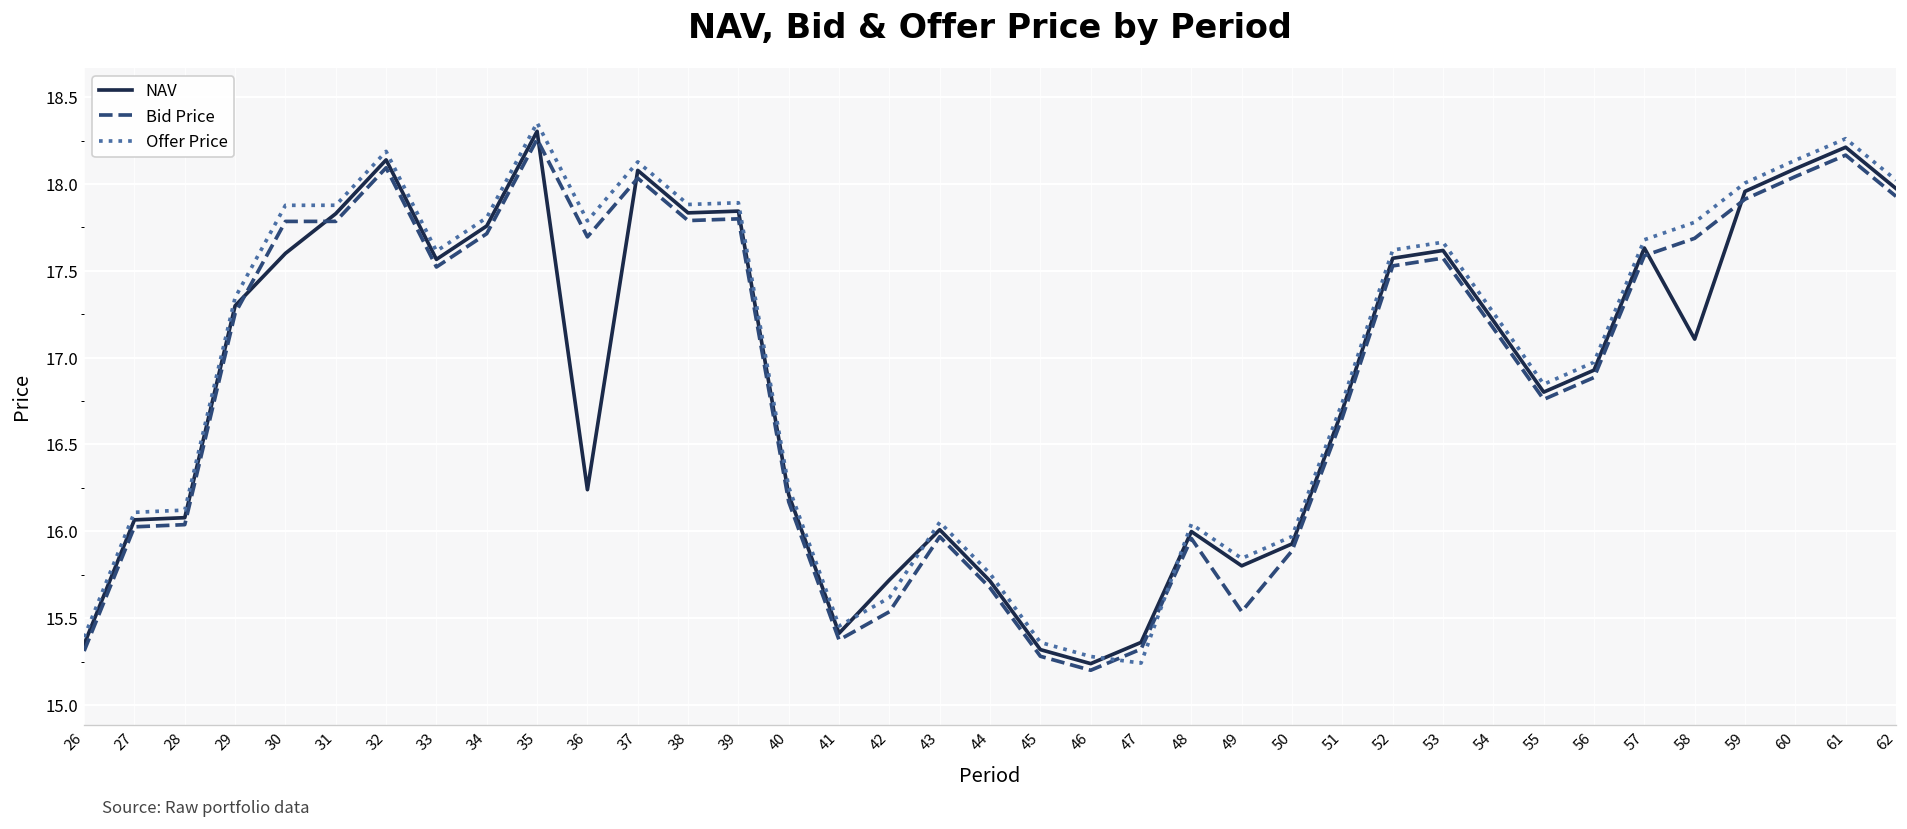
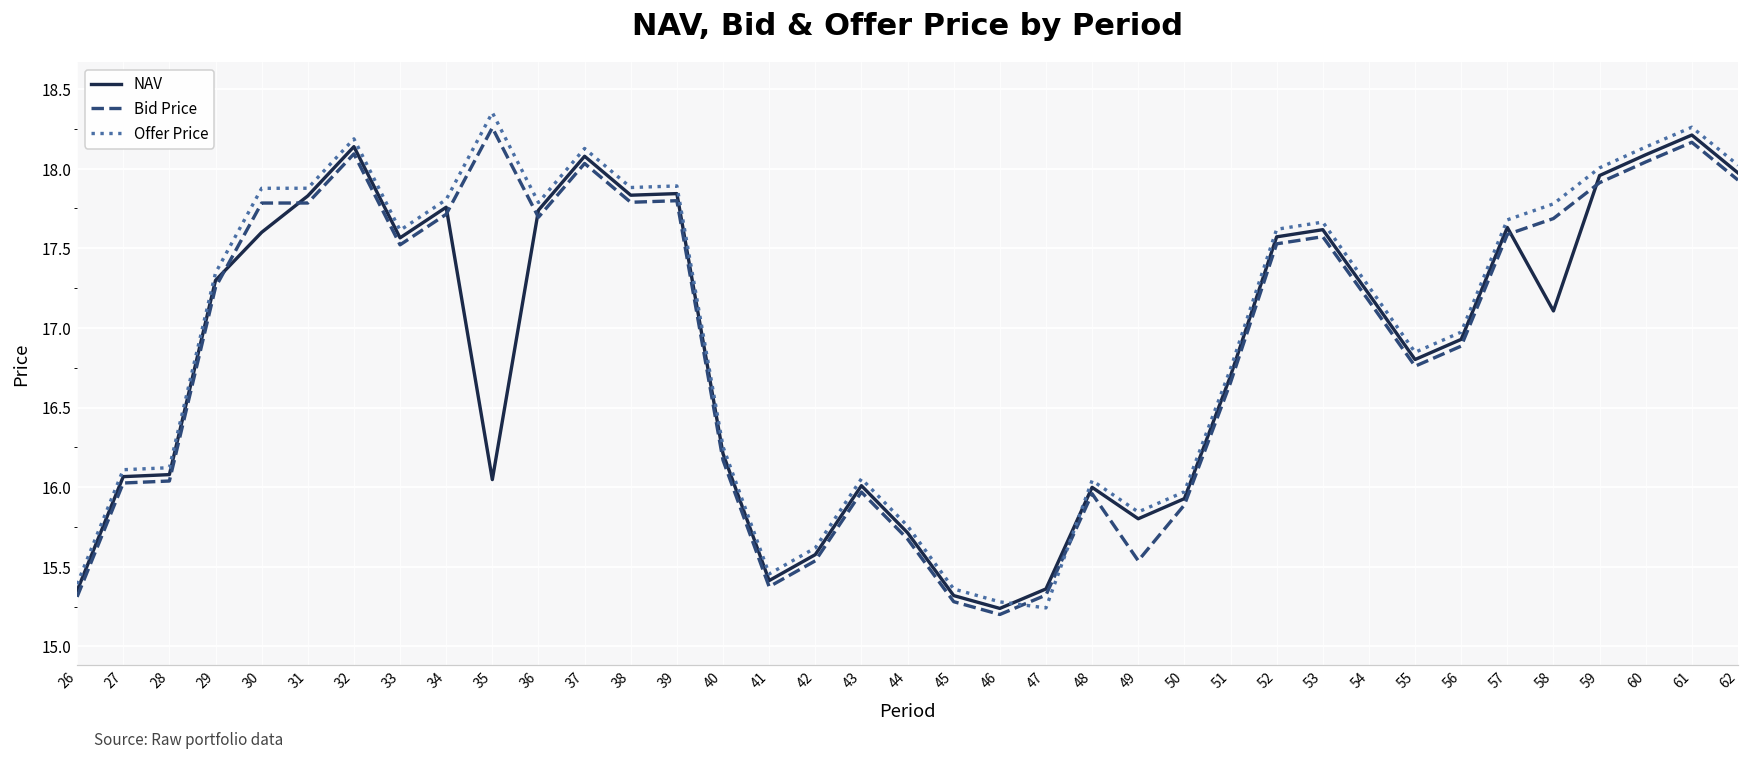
NAV, 35: 18.30 -> 16.05
NAV, 36: 16.24 -> 17.74
NAV, 42: 15.72 -> 15.58
